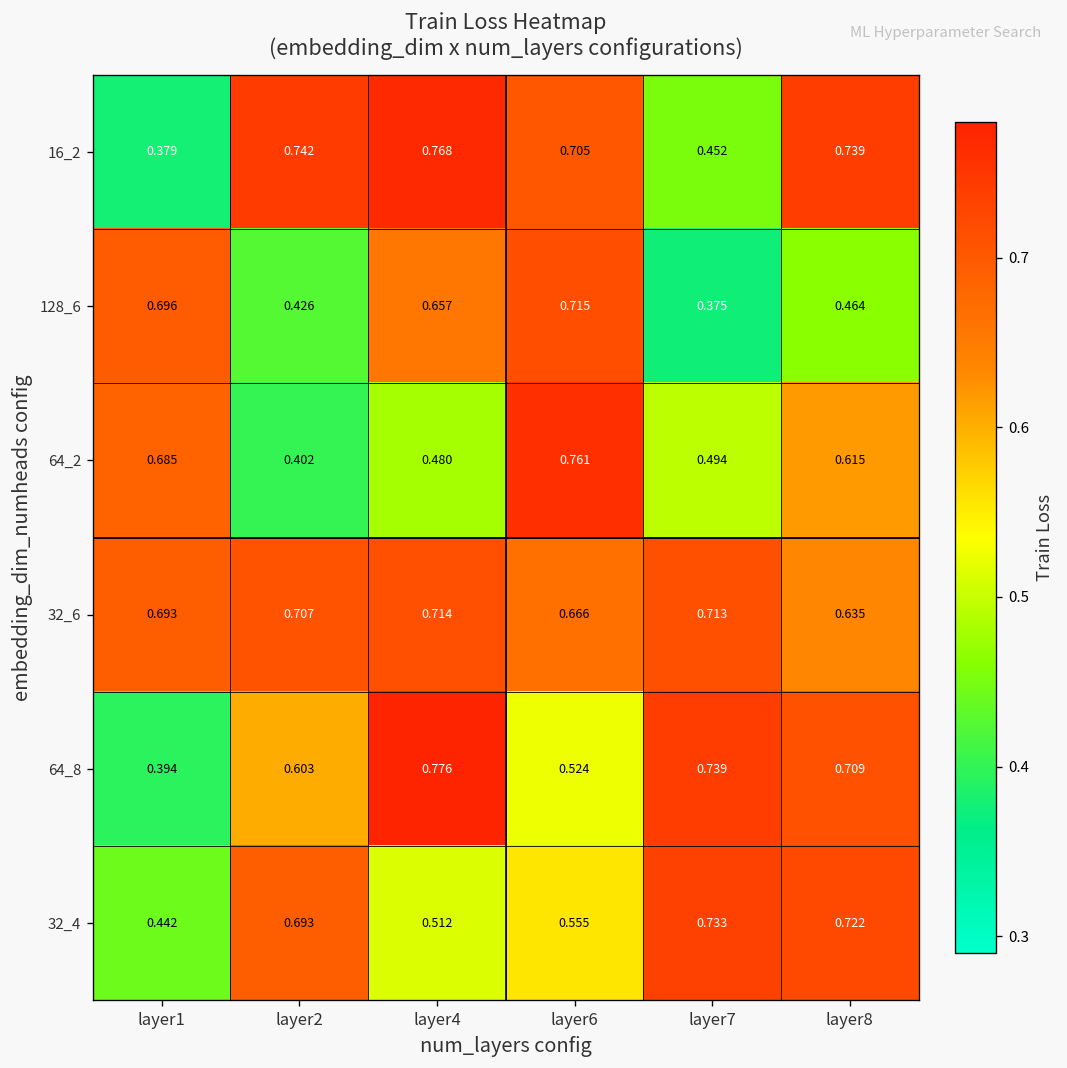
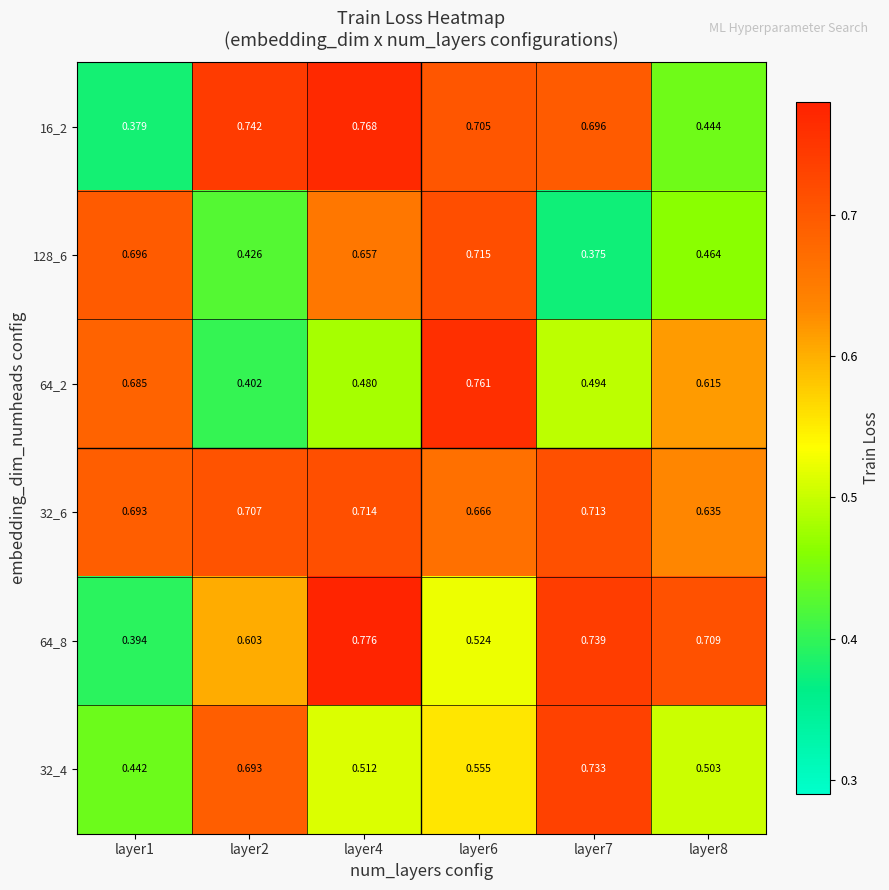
16_2, layer7: 0.452 -> 0.696
16_2, layer8: 0.739 -> 0.444
32_4, layer8: 0.722 -> 0.503
